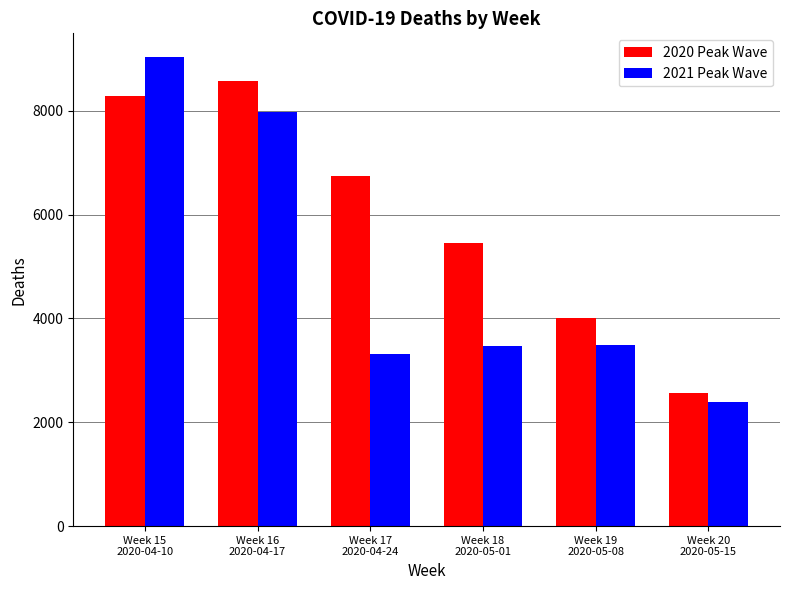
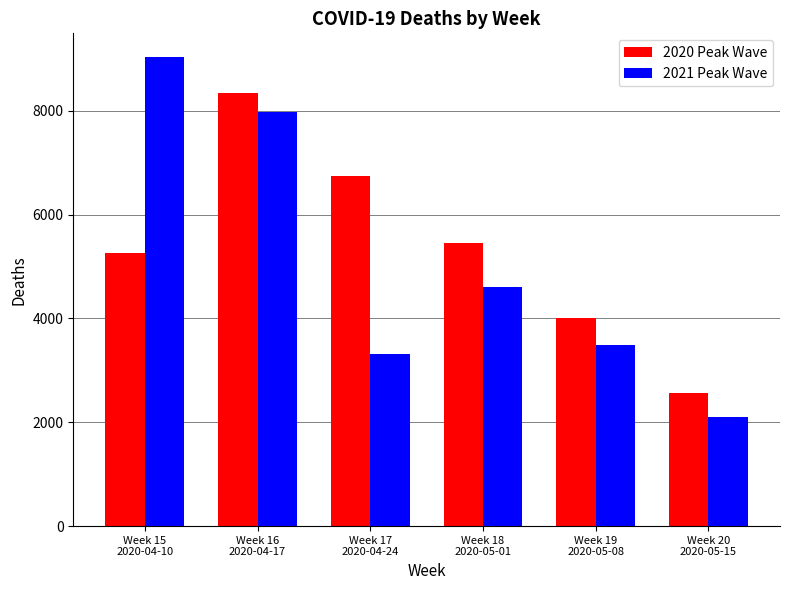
2020 Peak Wave, Week 15 2020-04-10: 8300 -> 5300
2020 Peak Wave, Week 16 2020-04-17: 8600 -> 8400
2021 Peak Wave, Week 18 2020-05-01: 3500 -> 4600
2021 Peak Wave, Week 20 2020-05-15: 2400 -> 2100
